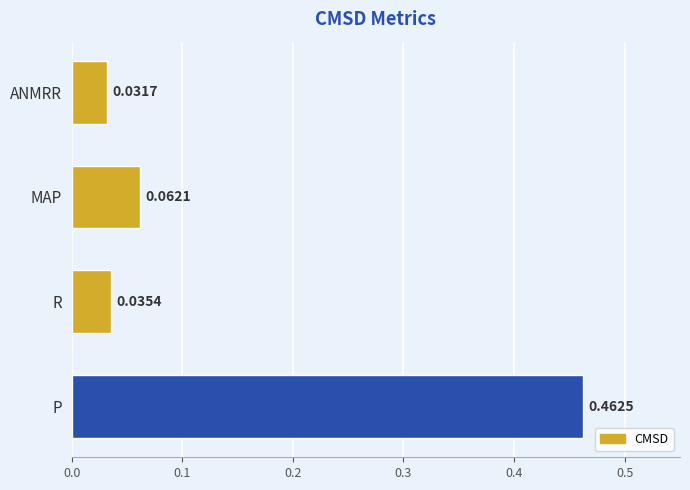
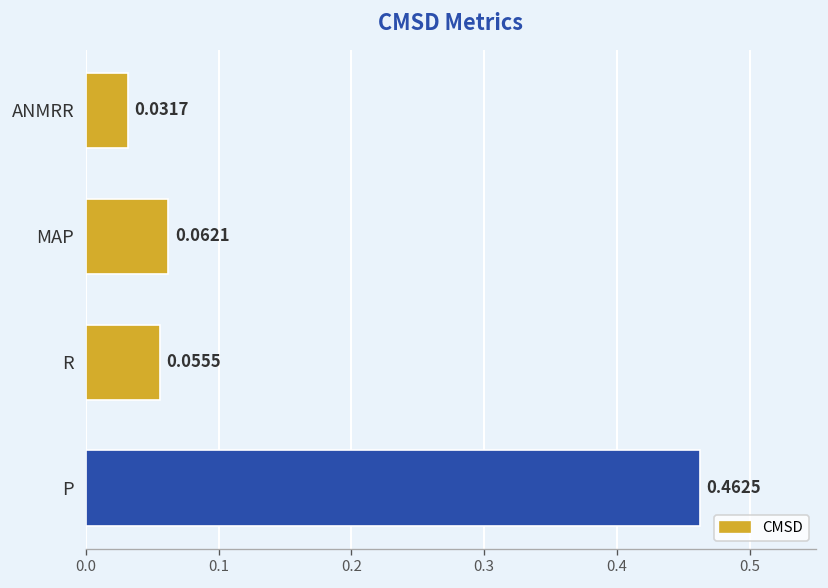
R: 0.0354 -> 0.0555
